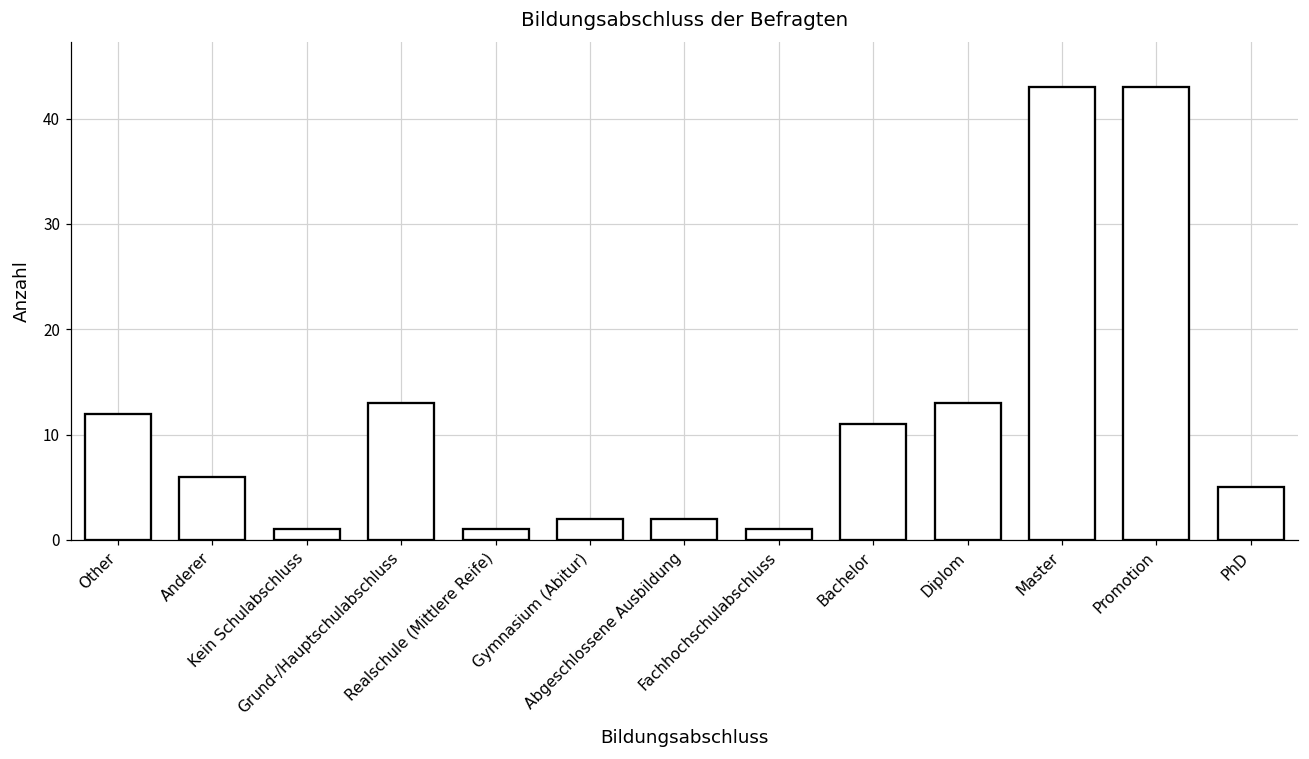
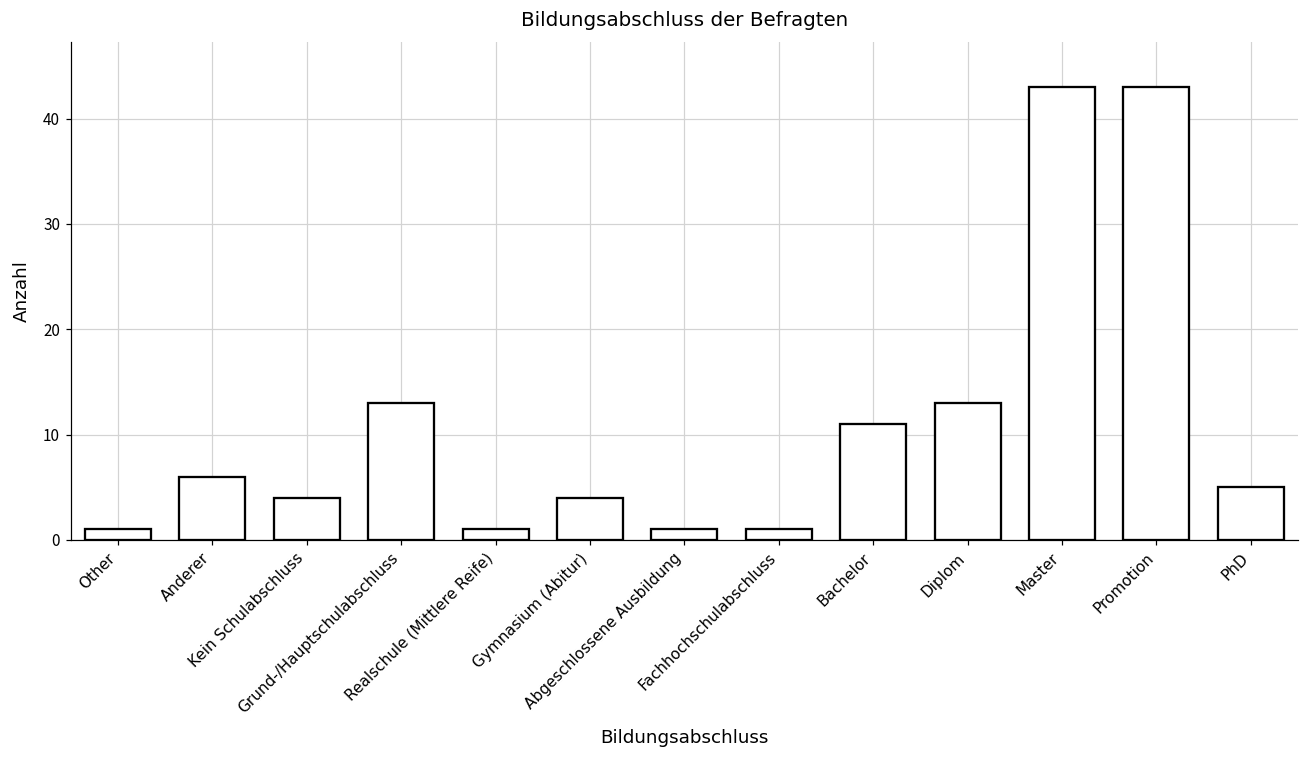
Other: 12 -> 1
Kein Schulabschluss: 1 -> 4
Gymnasium (Abitur): 2 -> 4
Abgeschlossene Ausbildung: 2 -> 1
